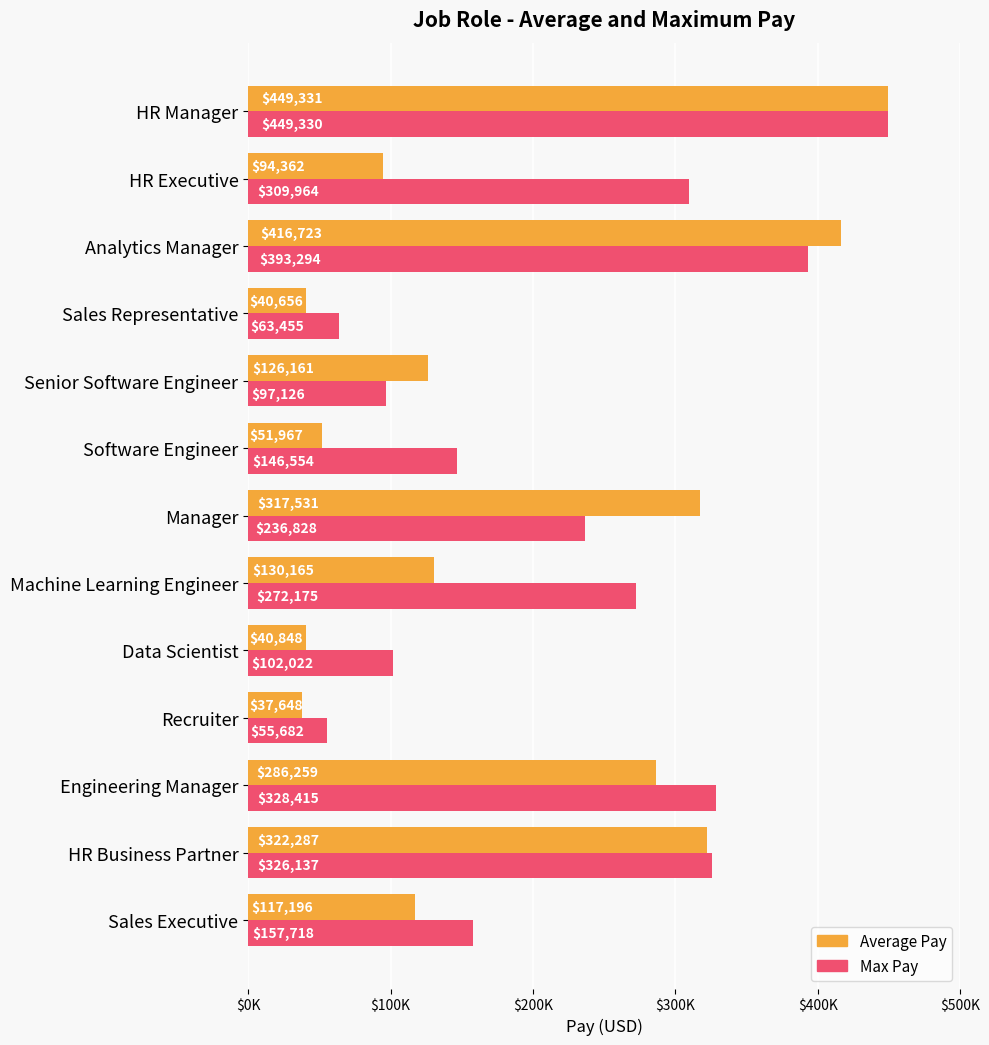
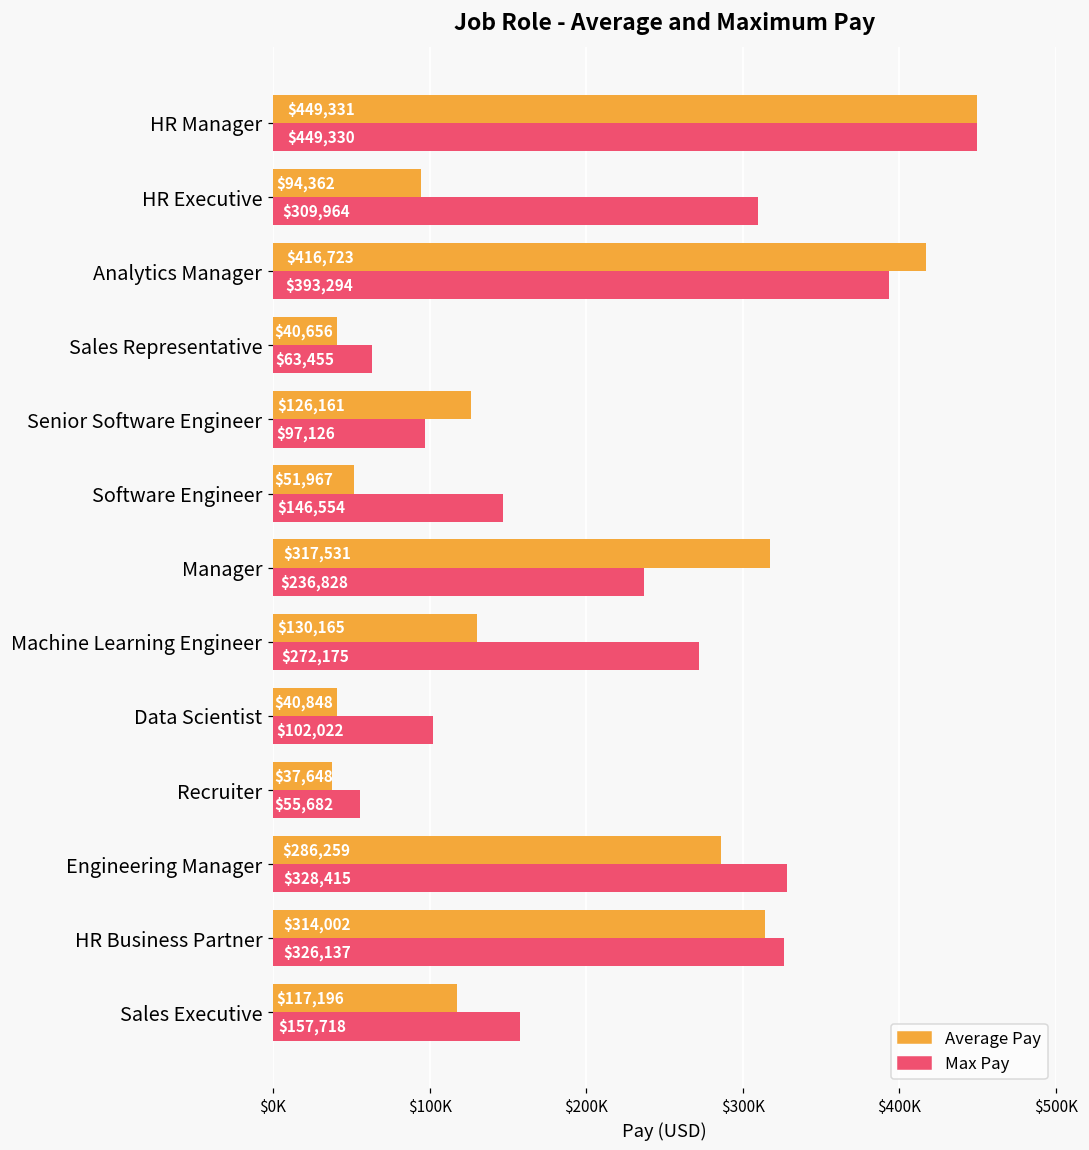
Average Pay, HR Business Partner: $322,287 -> $314,002
